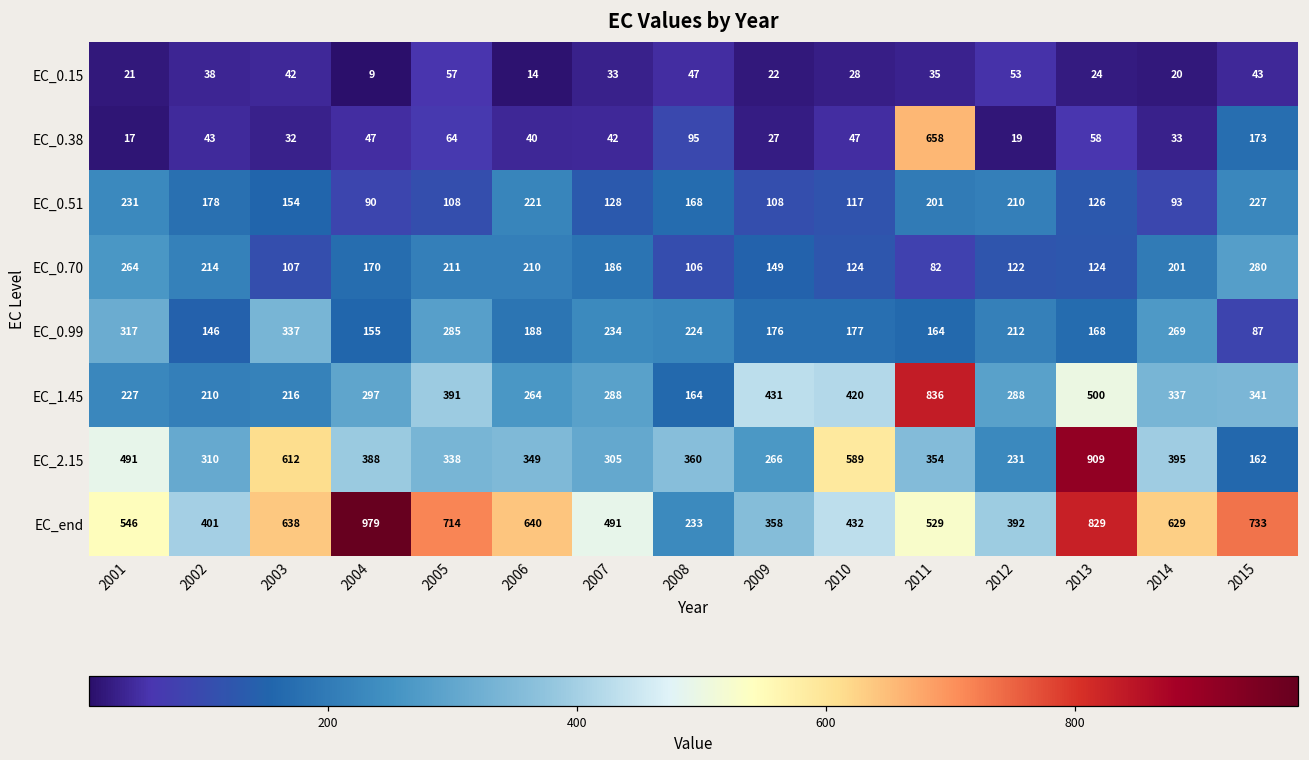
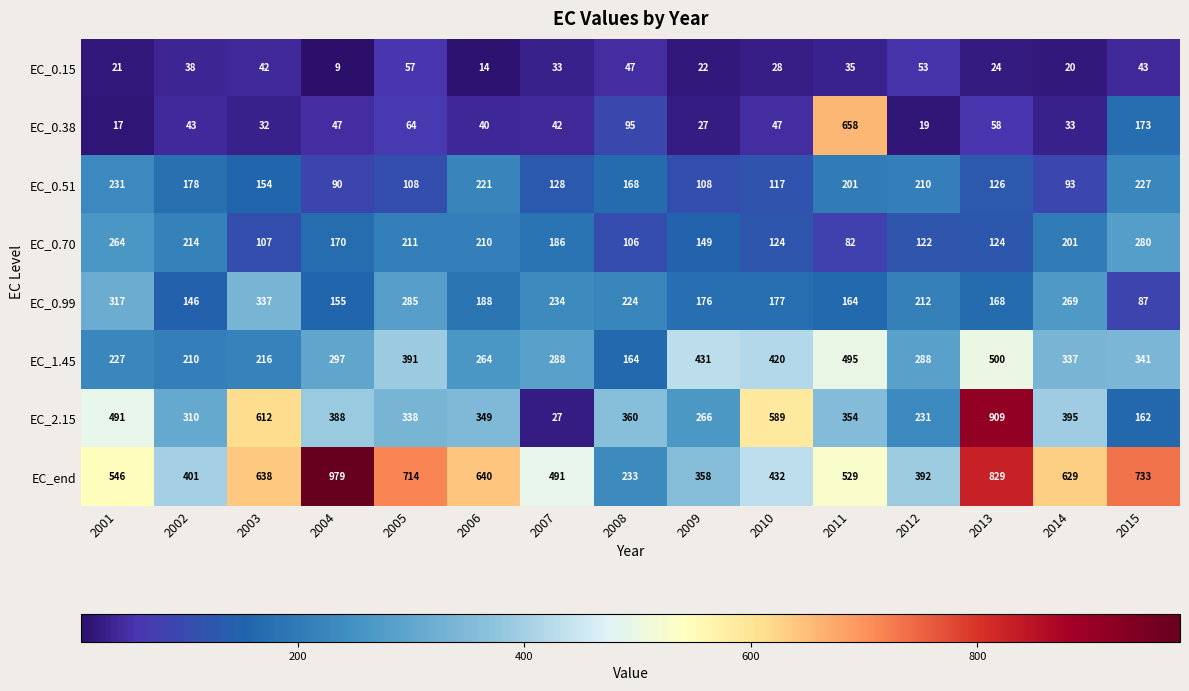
EC_1.45, 2011: 836 -> 495
EC_2.15, 2007: 305 -> 27
